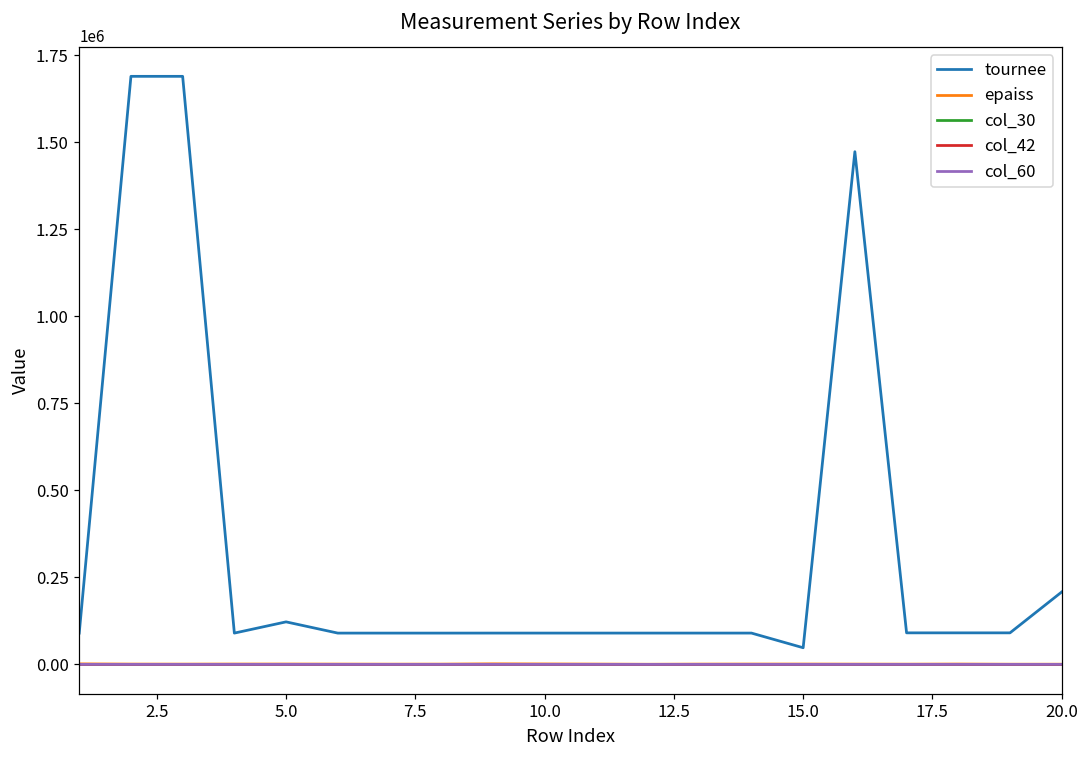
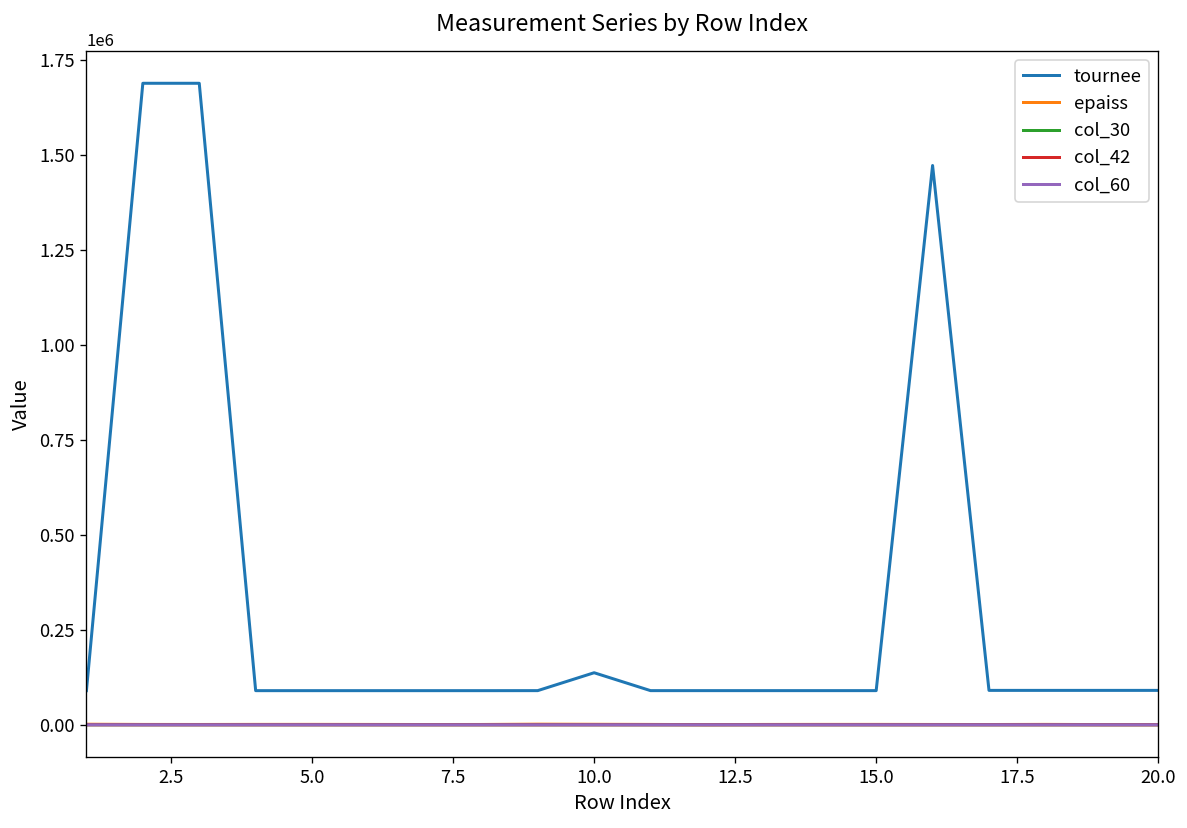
tournee, 5.0: 120000 -> 90000
tournee, 10.0: 90000 -> 140000
tournee, 15.0: 50000 -> 90000
tournee, 20.0: 210000 -> 90000
